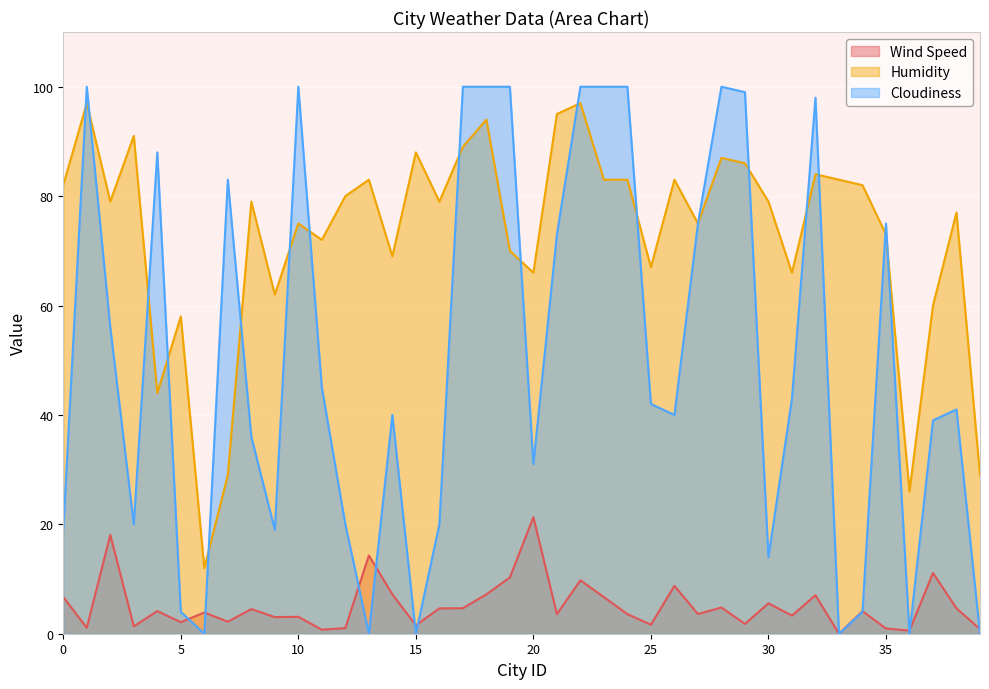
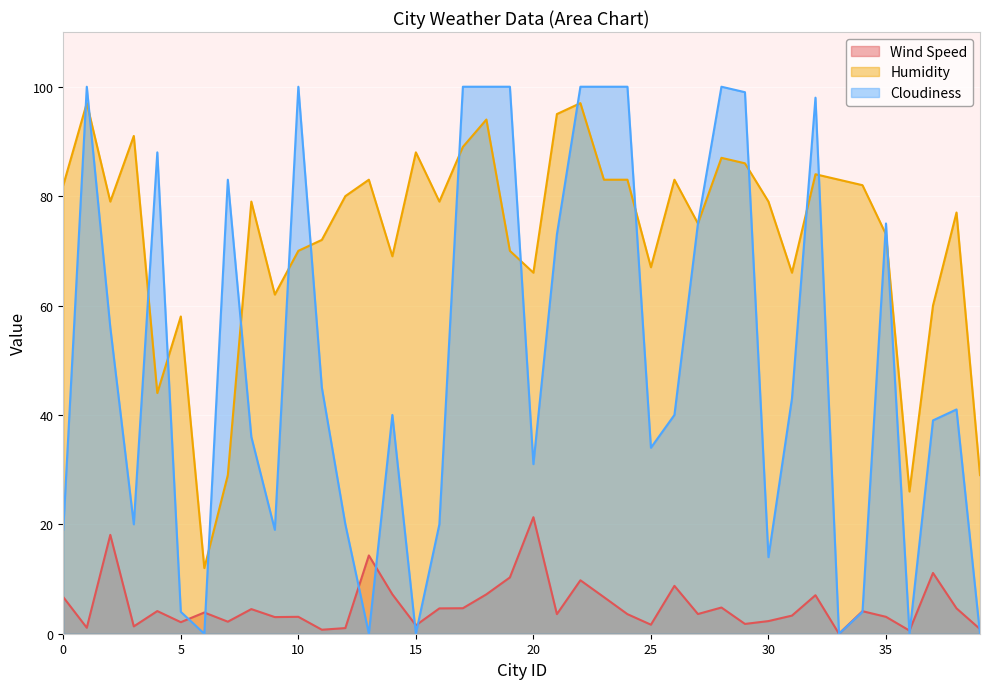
Humidity, 10: 75 -> 70
Cloudiness, 25: 42 -> 34
Wind Speed, 30: 6 -> 2
Wind Speed, 35: 1 -> 3
